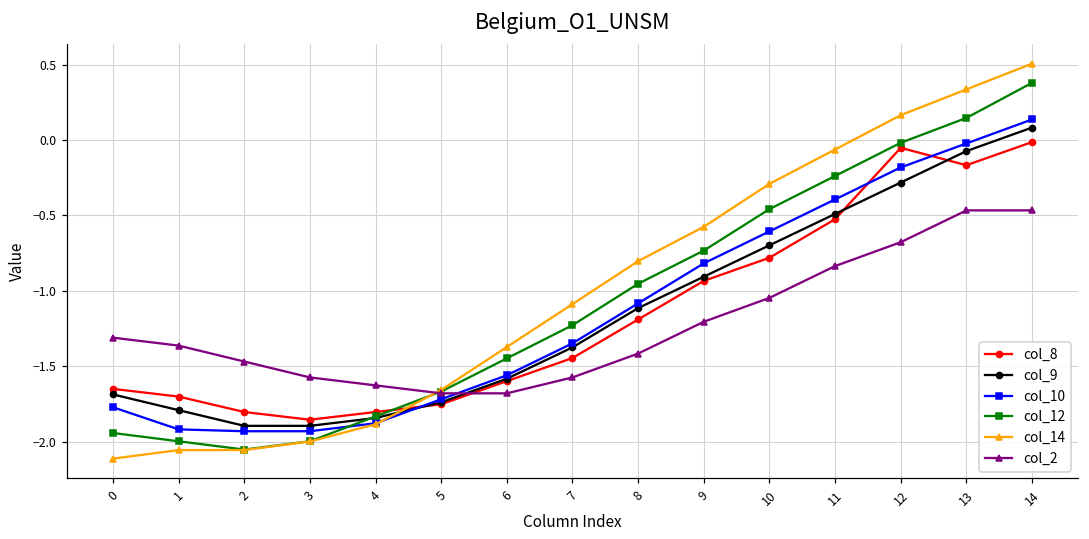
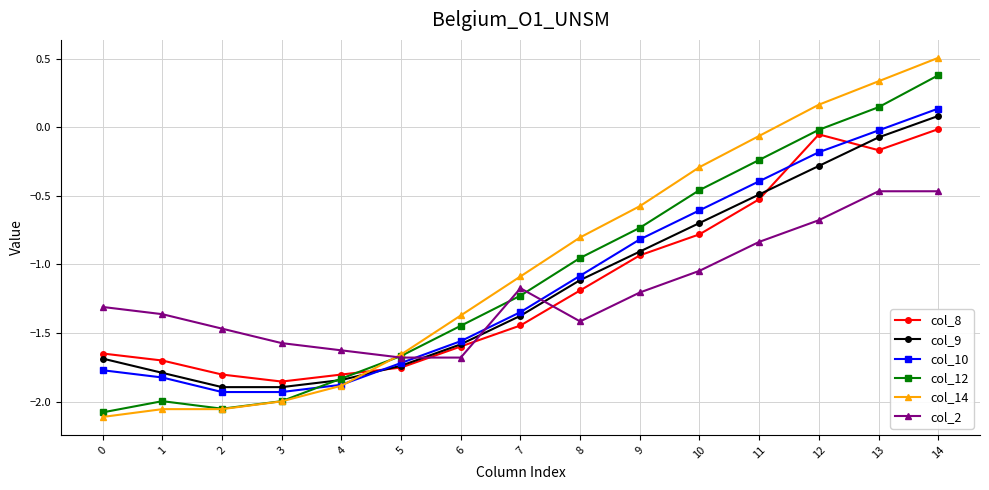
col_12, 0: -1.94 -> -2.08
col_10, 1: -1.92 -> -1.82
col_2, 7: -1.57 -> -1.17
